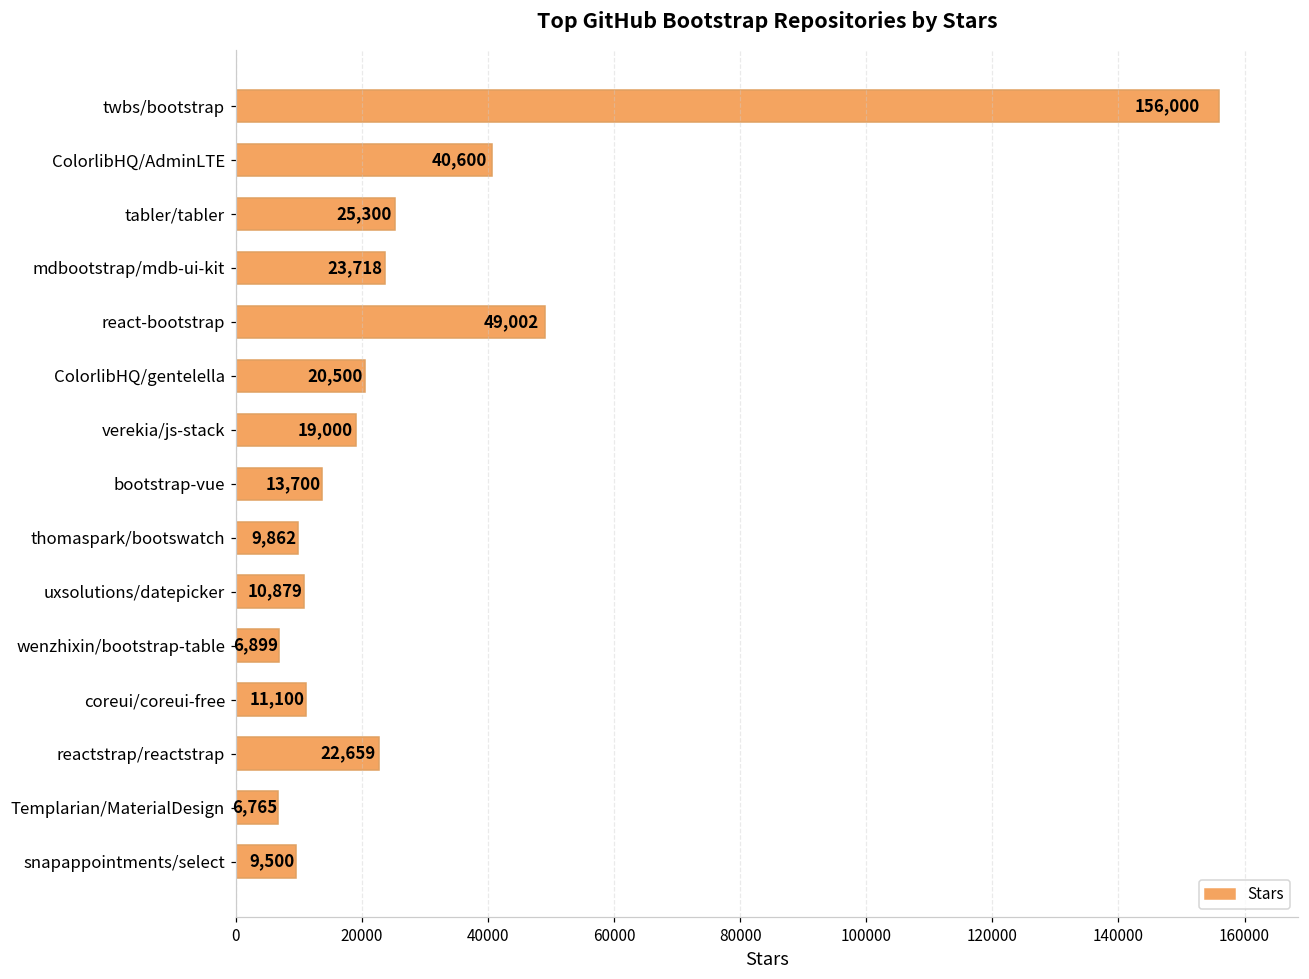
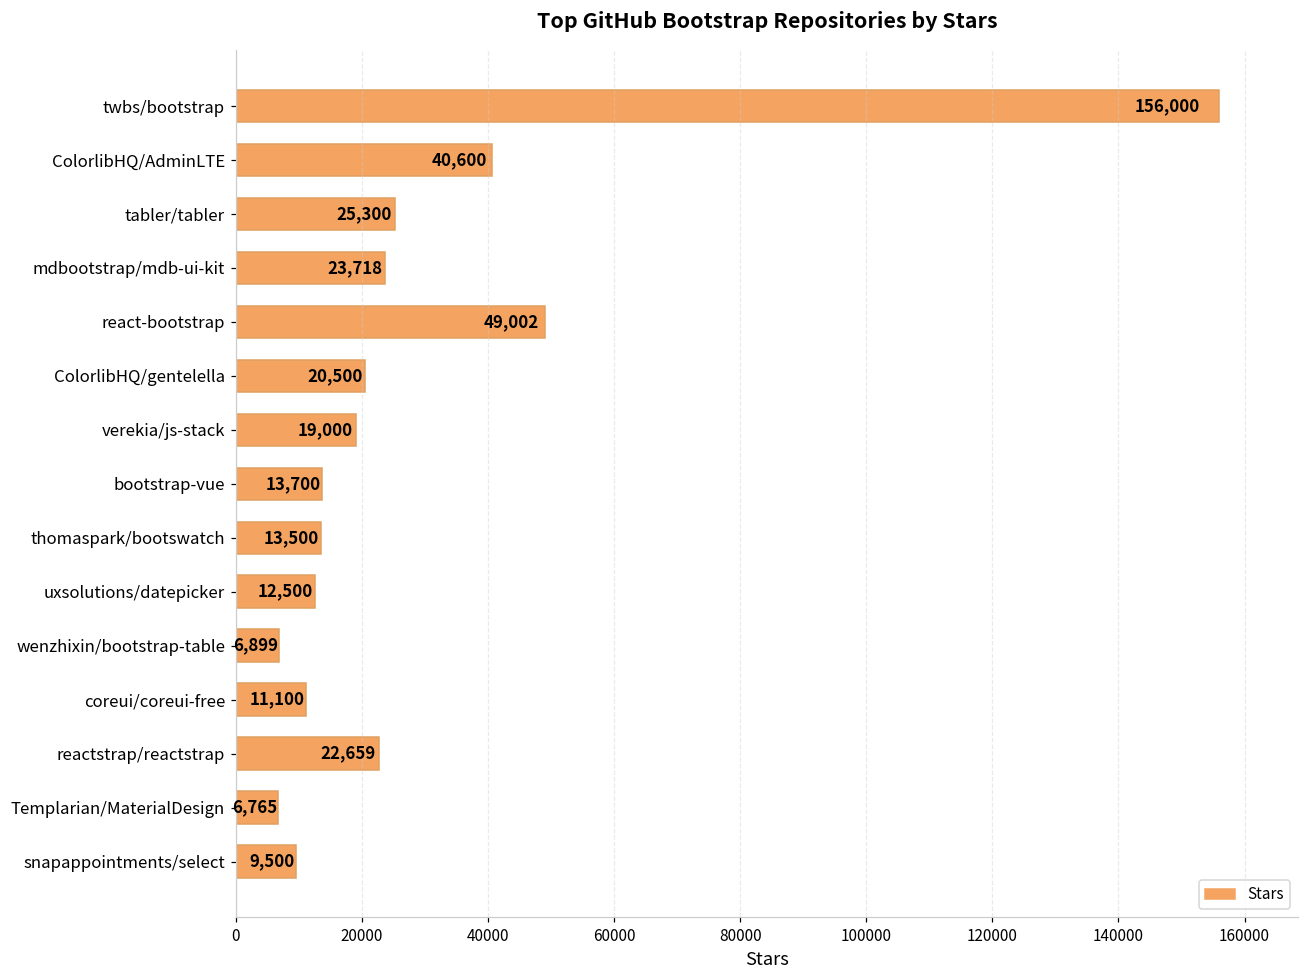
thomaspark/bootswatch: 9,862 -> 13,500
uxsolutions/datepicker: 10,879 -> 12,500
